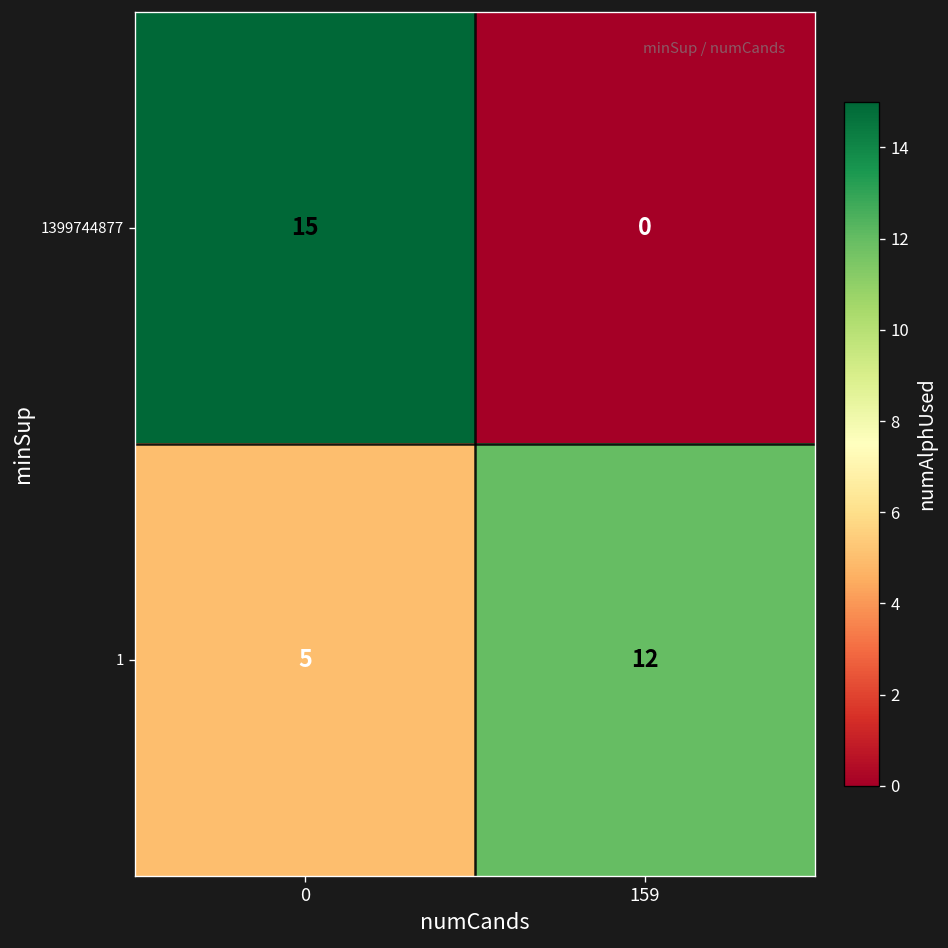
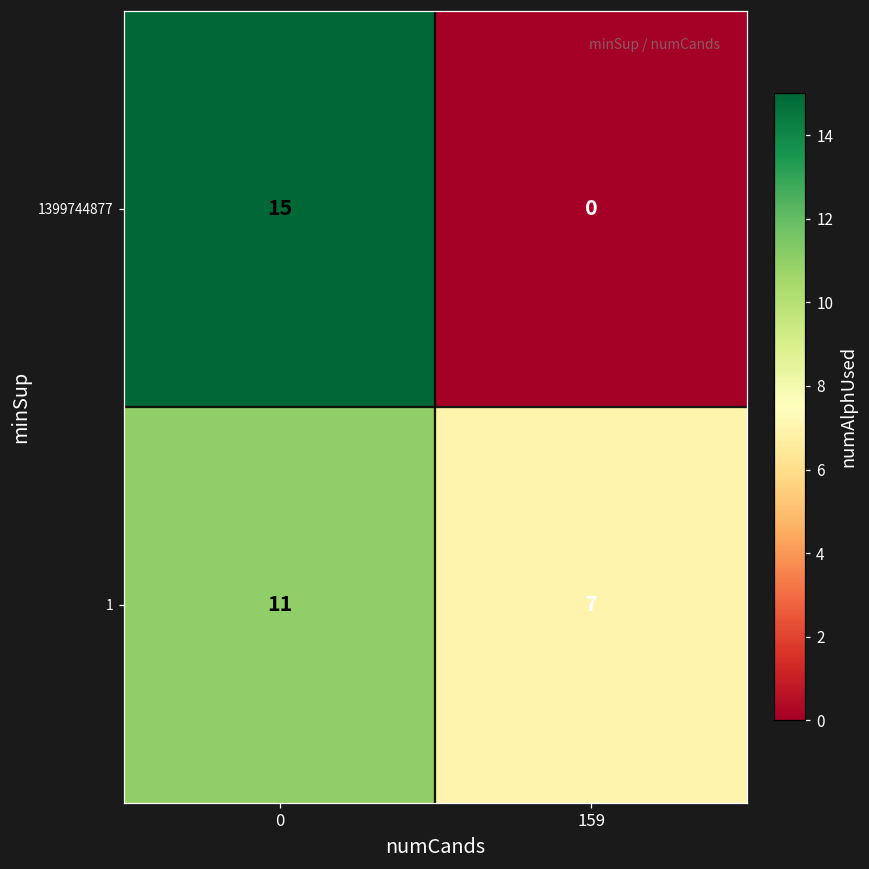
1, 0: 5 -> 11
1, 159: 12 -> 7
